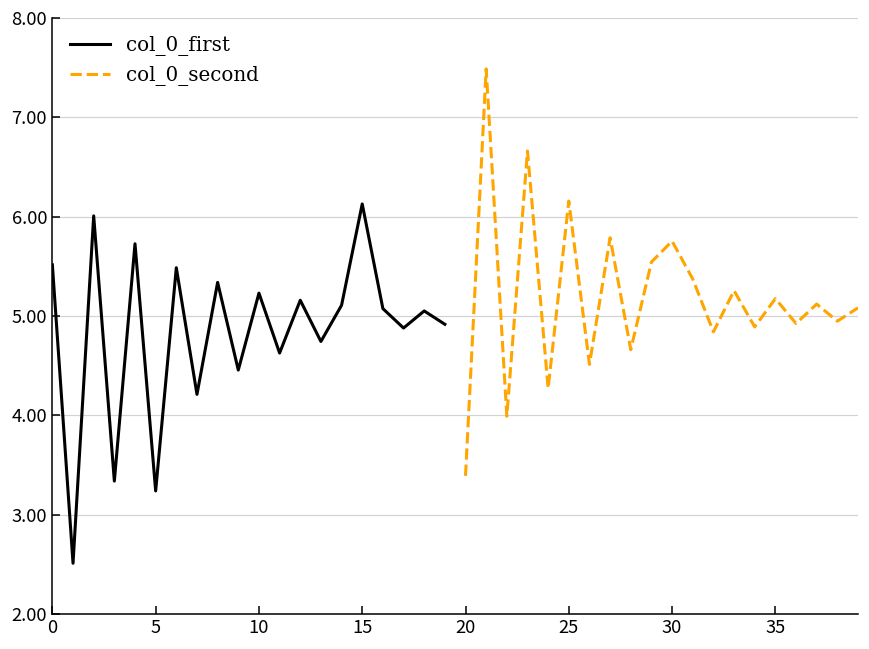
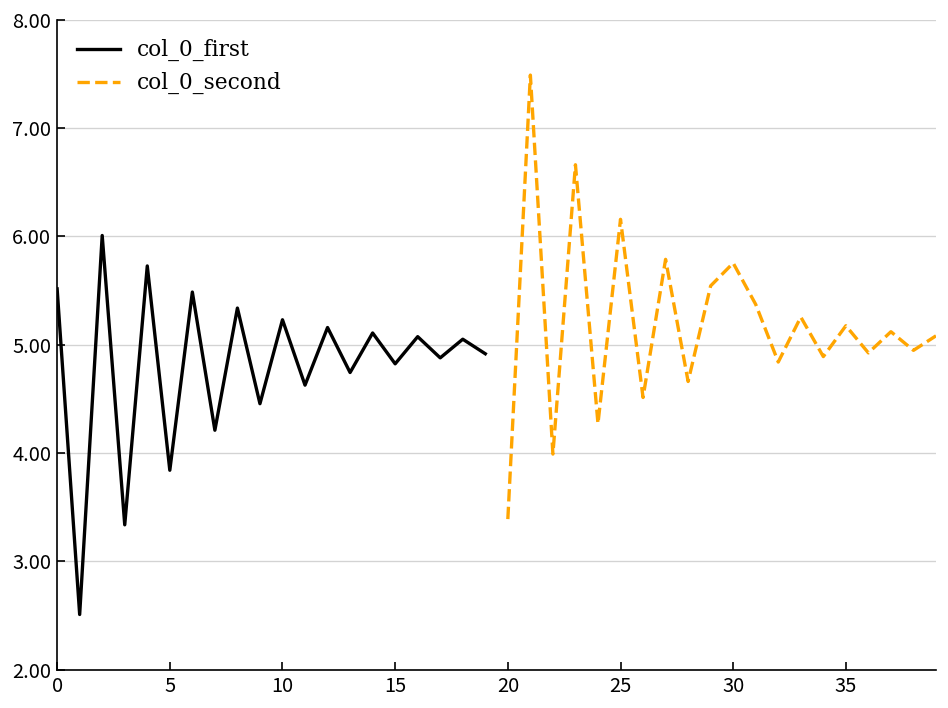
col_0_first, 5: 3.2 -> 3.8
col_0_first, 15: 6.1 -> 4.8
